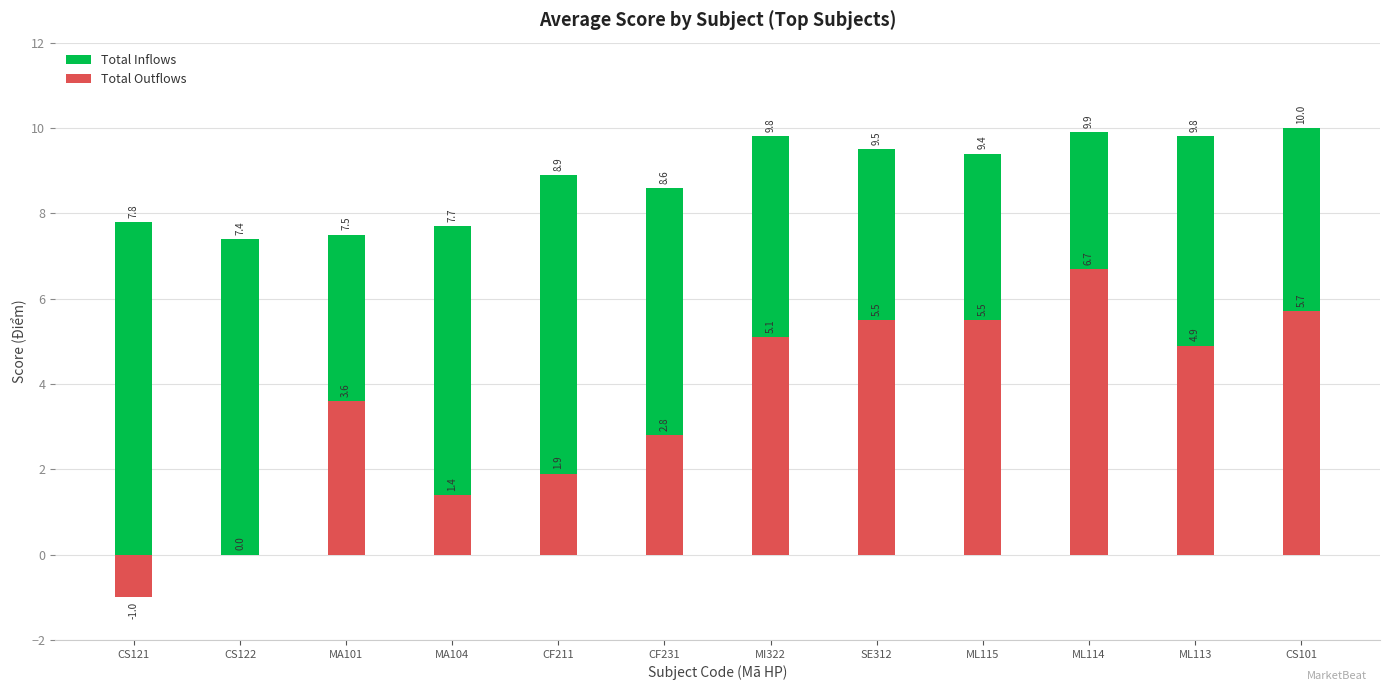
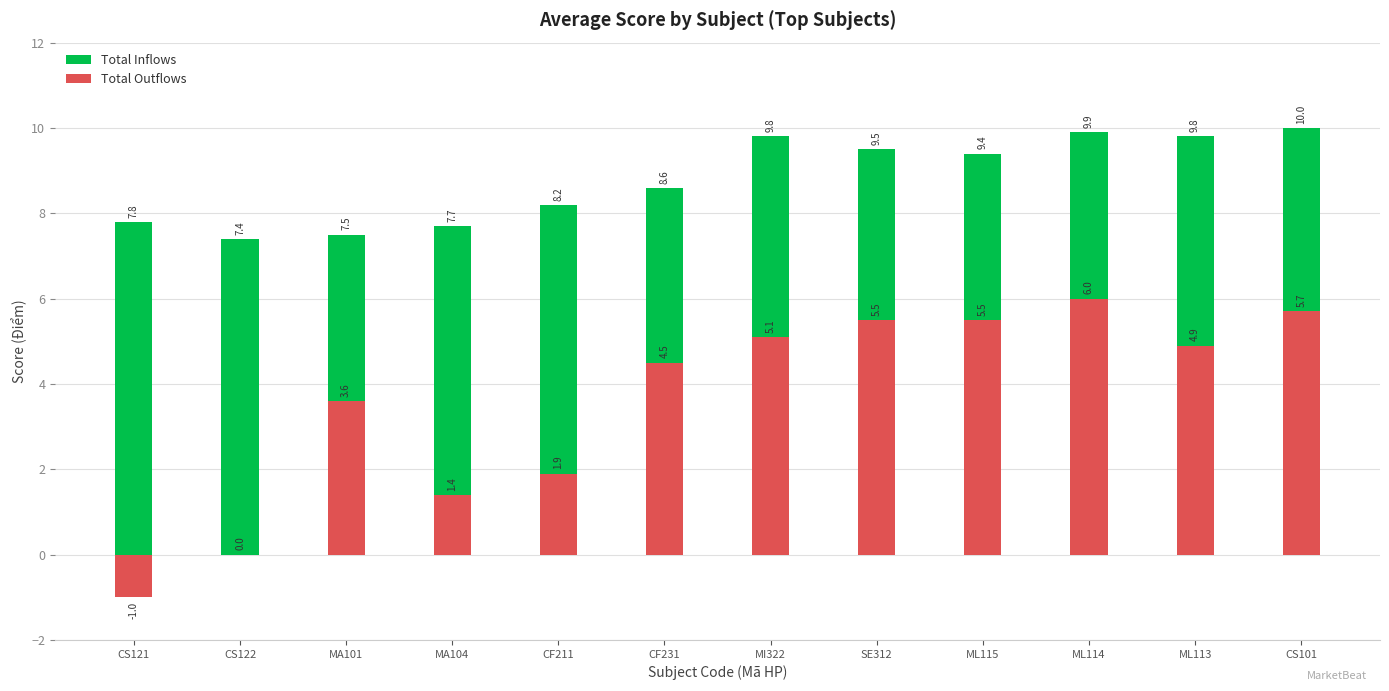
Total Inflows, CF211: 8.9 -> 8.2
Total Outflows, CF231: 2.8 -> 4.5
Total Outflows, ML114: 6.7 -> 6.0
